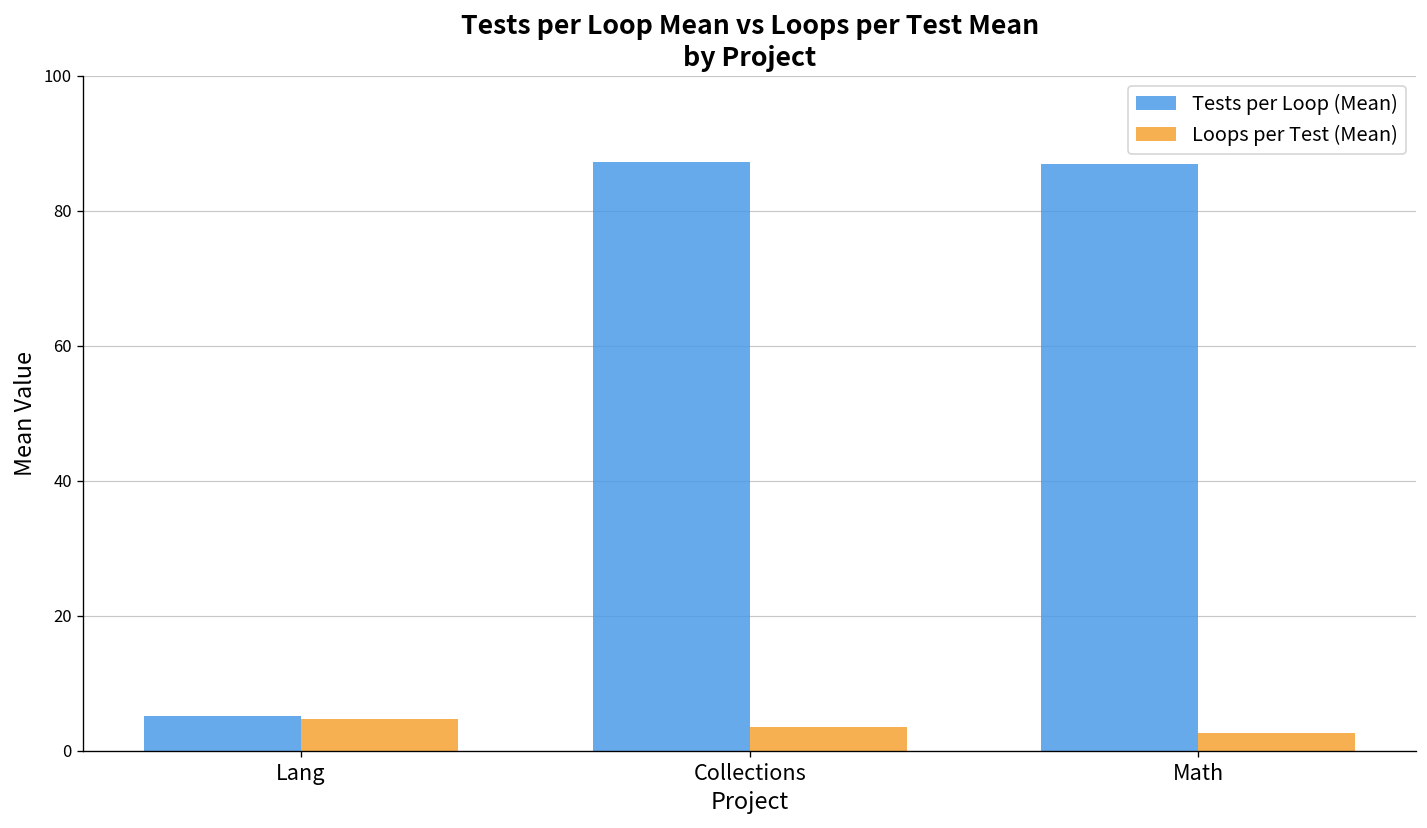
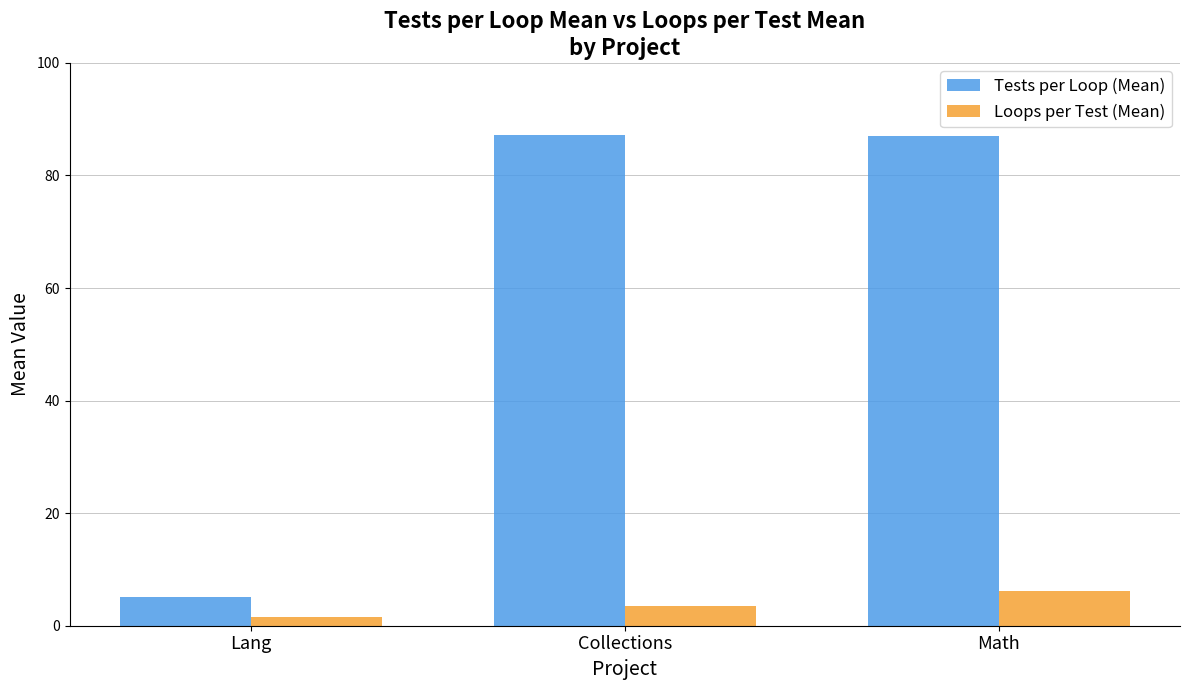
Loops per Test (Mean), Lang: 5 -> 2
Loops per Test (Mean), Math: 3 -> 6
